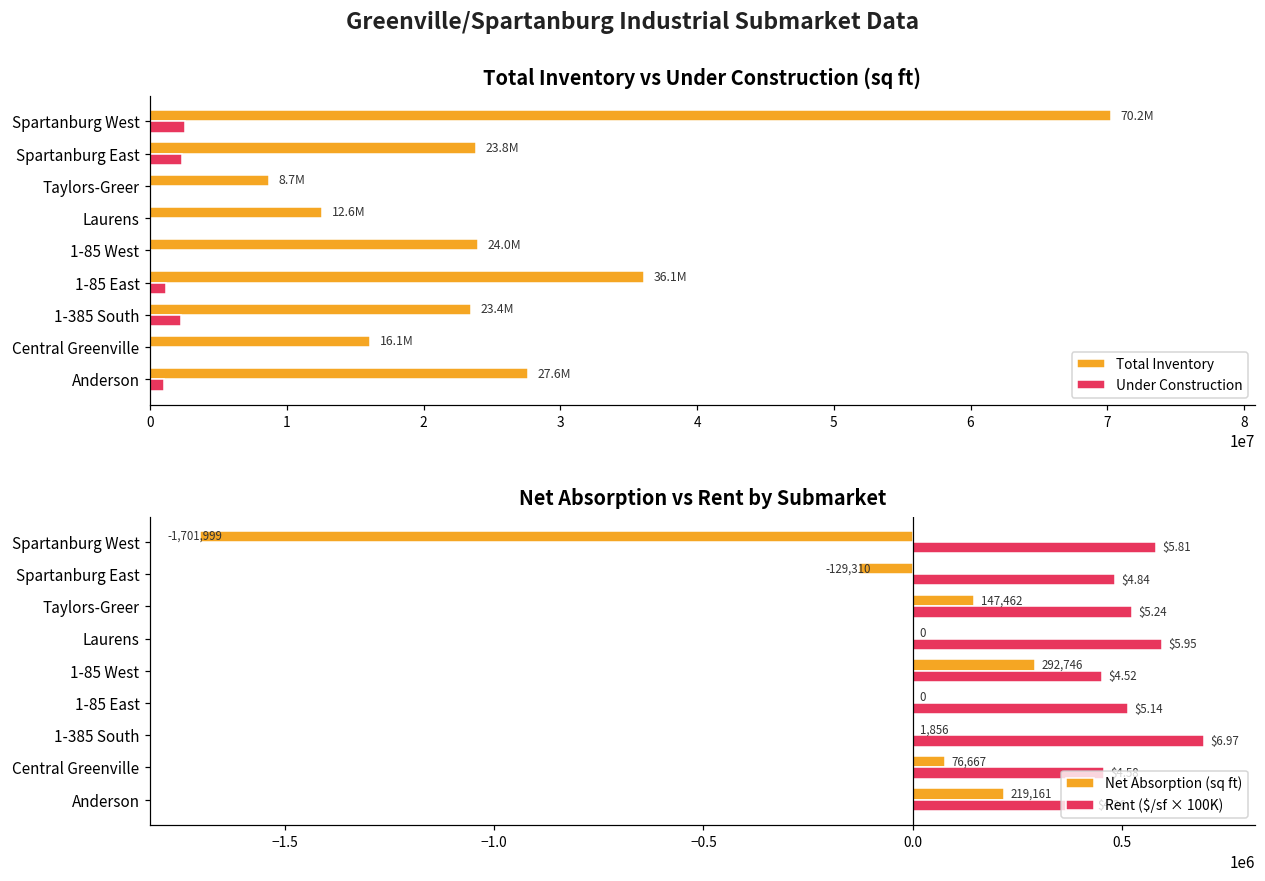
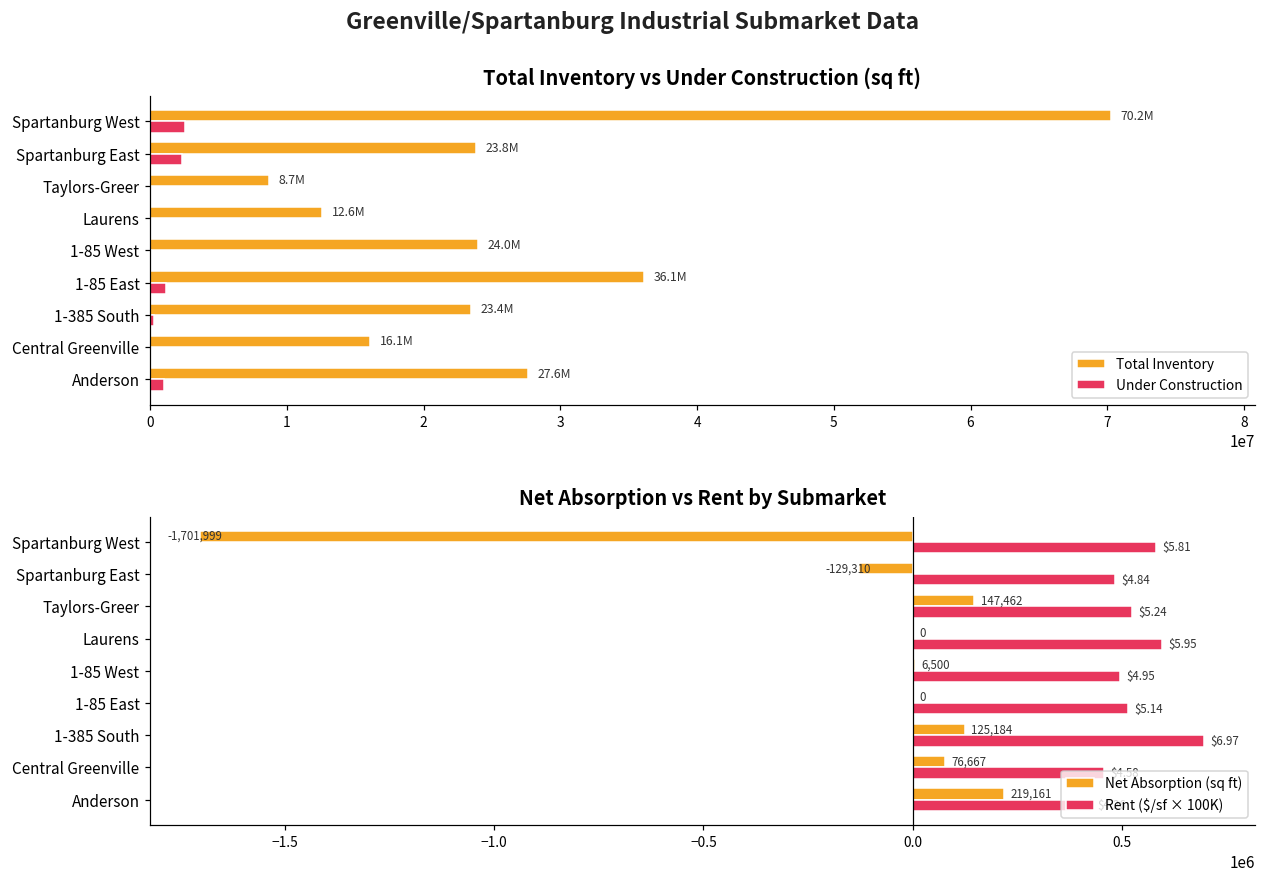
Total Inventory vs Under Construction (sq ft), Under Construction, 1-385 South: 2300000 -> 300000
Net Absorption vs Rent by Submarket, Net Absorption (sq ft), 1-85 West: 292,746 -> 6,500
Net Absorption vs Rent by Submarket, Rent ($/sf × 100K), 1-85 West: $4.52 -> $4.95
Net Absorption vs Rent by Submarket, Net Absorption (sq ft), 1-385 South: 1,856 -> 125,184
